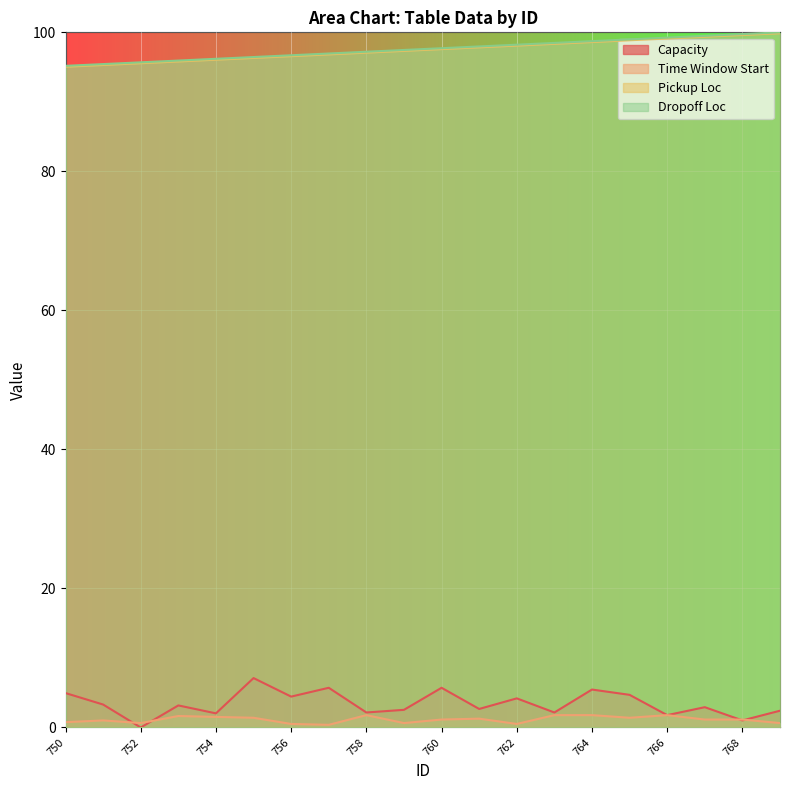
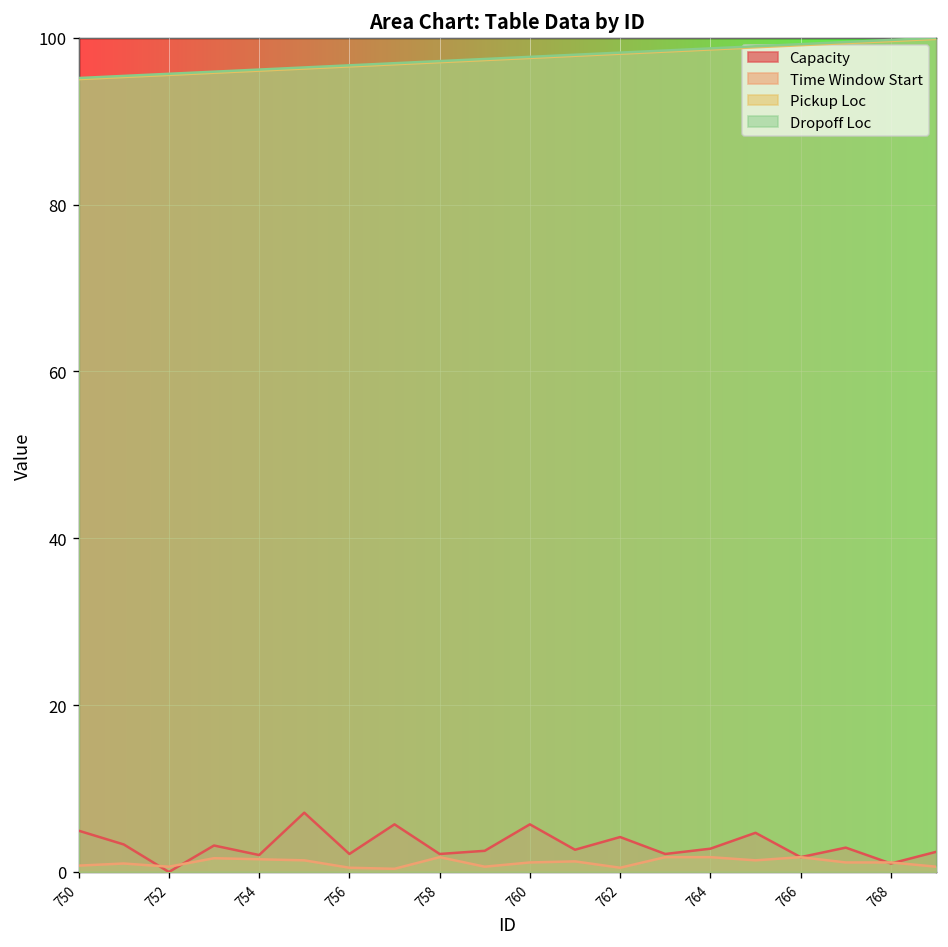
Capacity, 756: 4 -> 2
Capacity, 764: 5 -> 3
